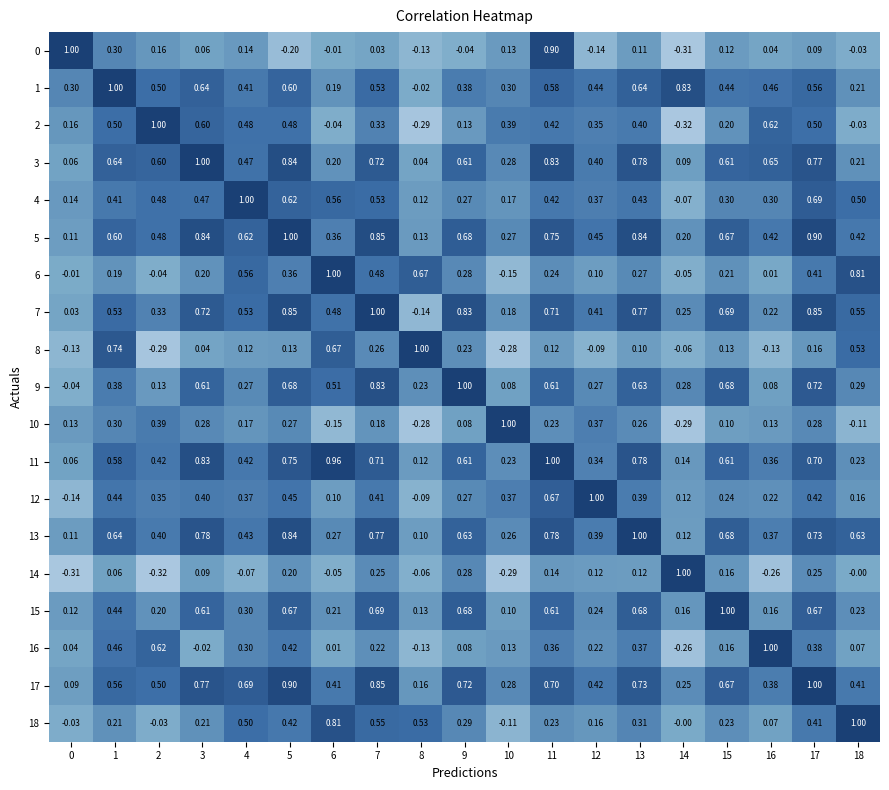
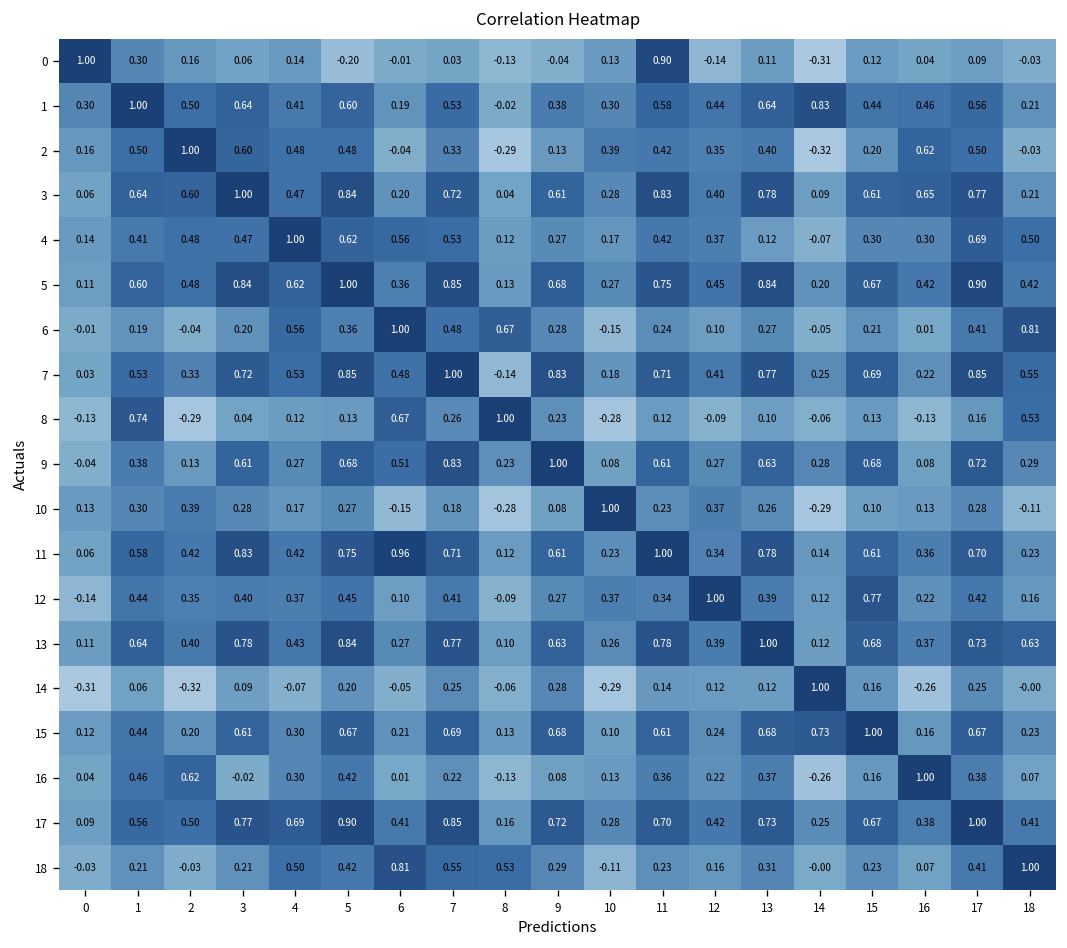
4, 13: 0.43 -> 0.12
12, 11: 0.67 -> 0.34
12, 15: 0.24 -> 0.77
15, 14: 0.16 -> 0.73
